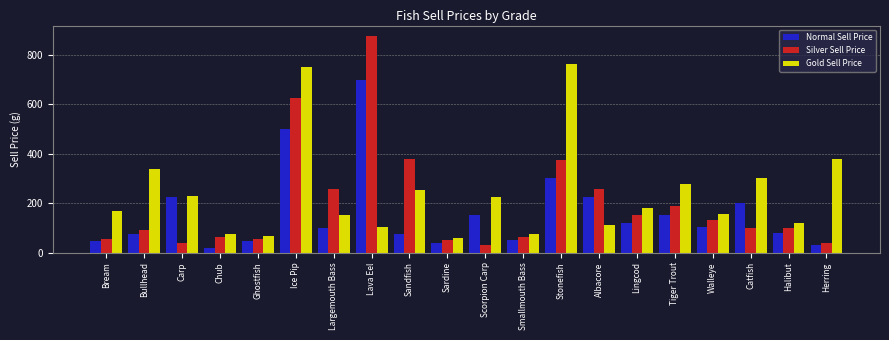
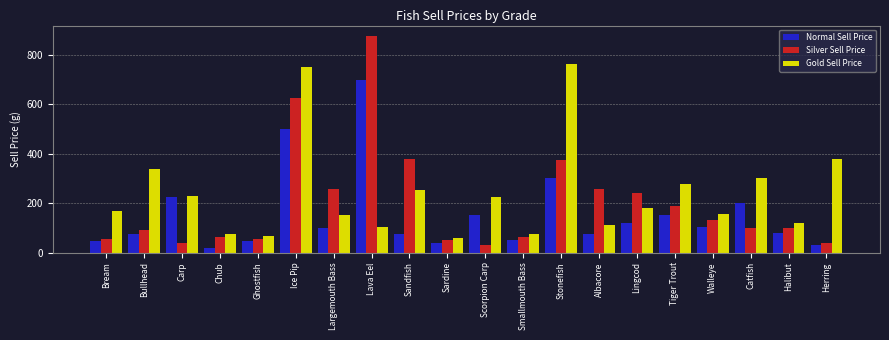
Normal Sell Price, Albacore: 220 -> 80
Silver Sell Price, Lingcod: 150 -> 240
